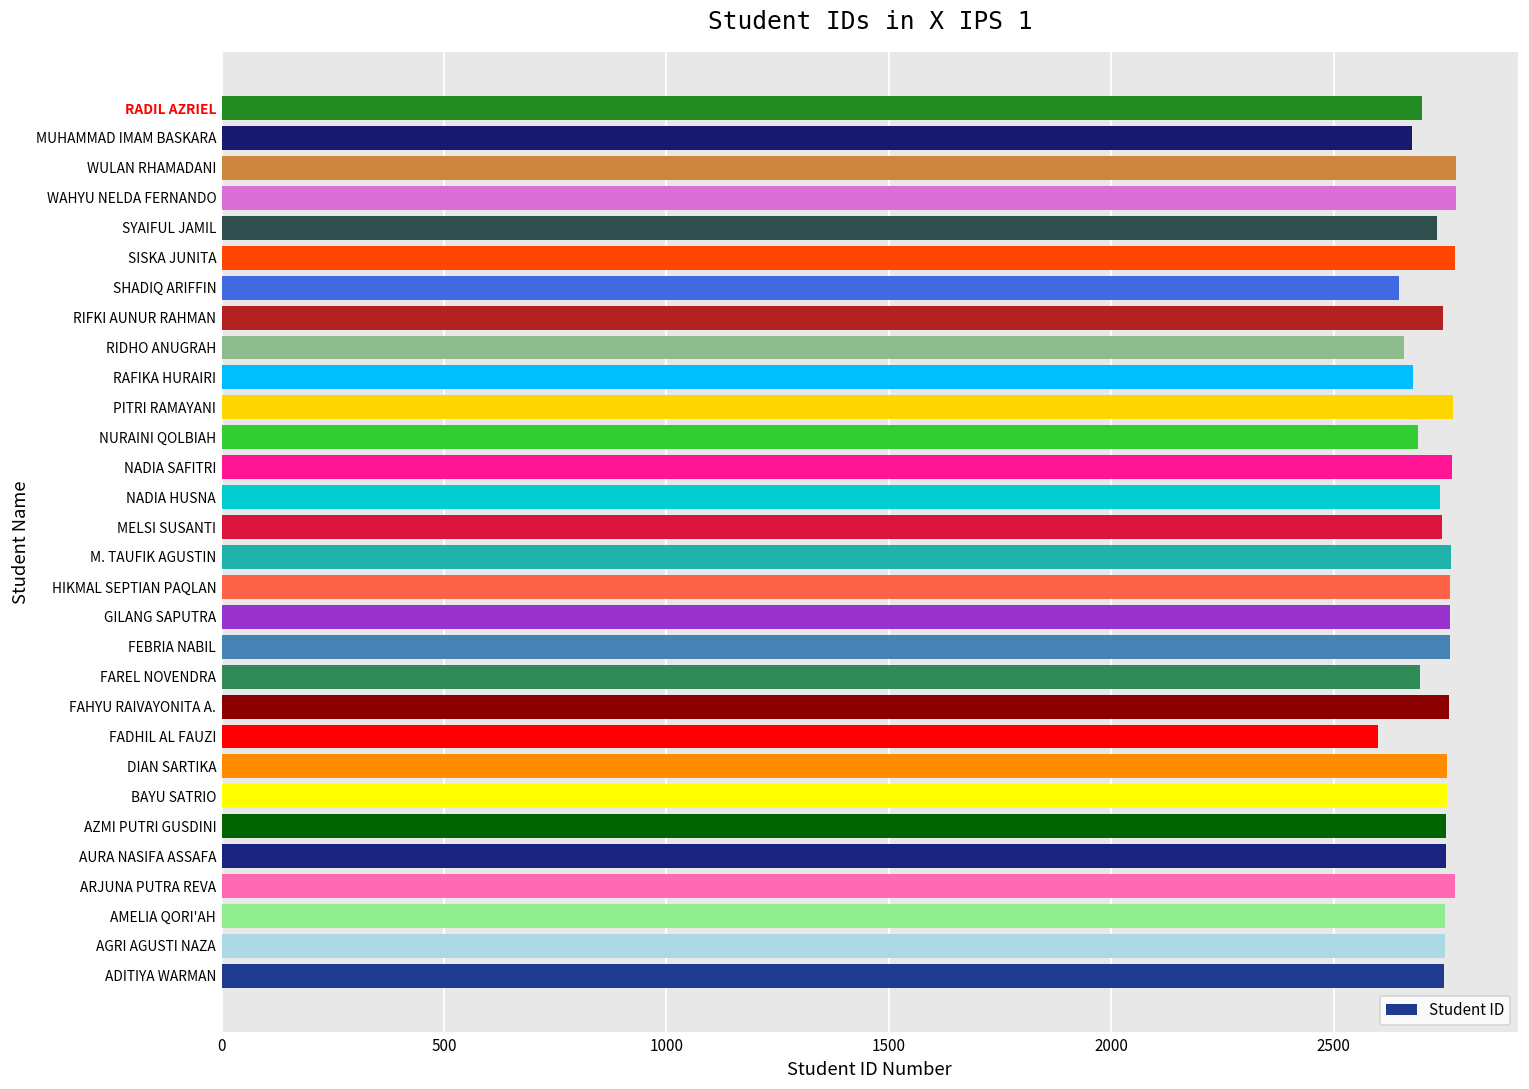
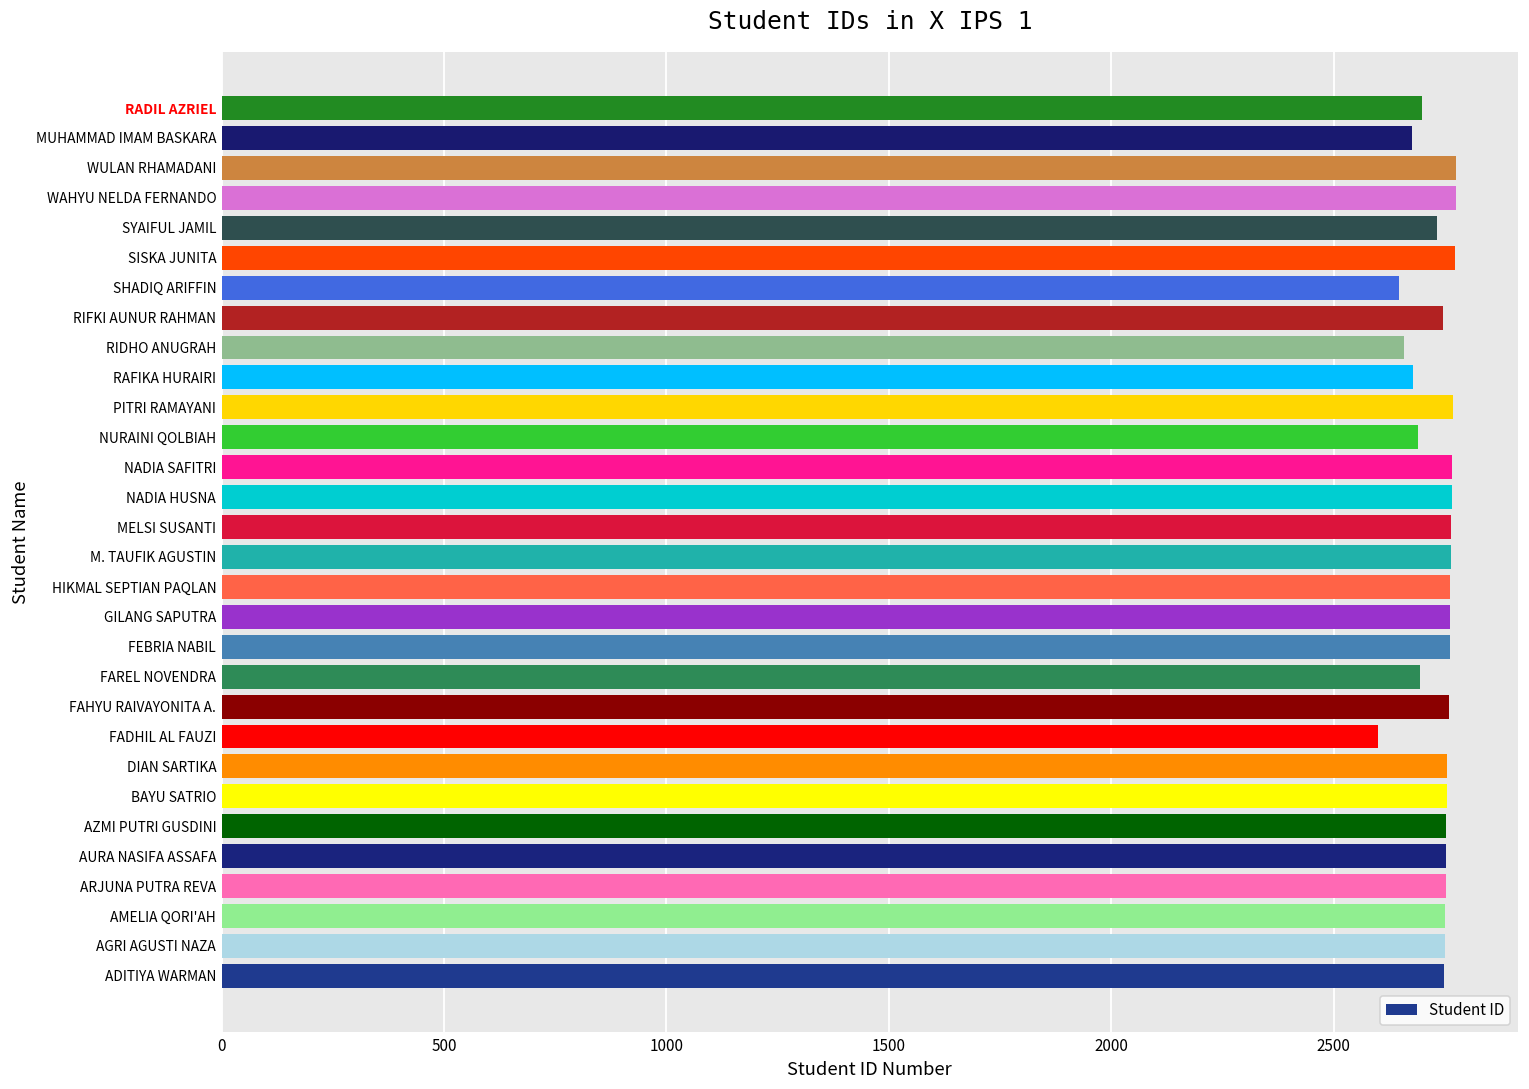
NADIA HUSNA: 2740 -> 2770
MELSI SUSANTI: 2740 -> 2770
ARJUNA PUTRA REVA: 2770 -> 2750
